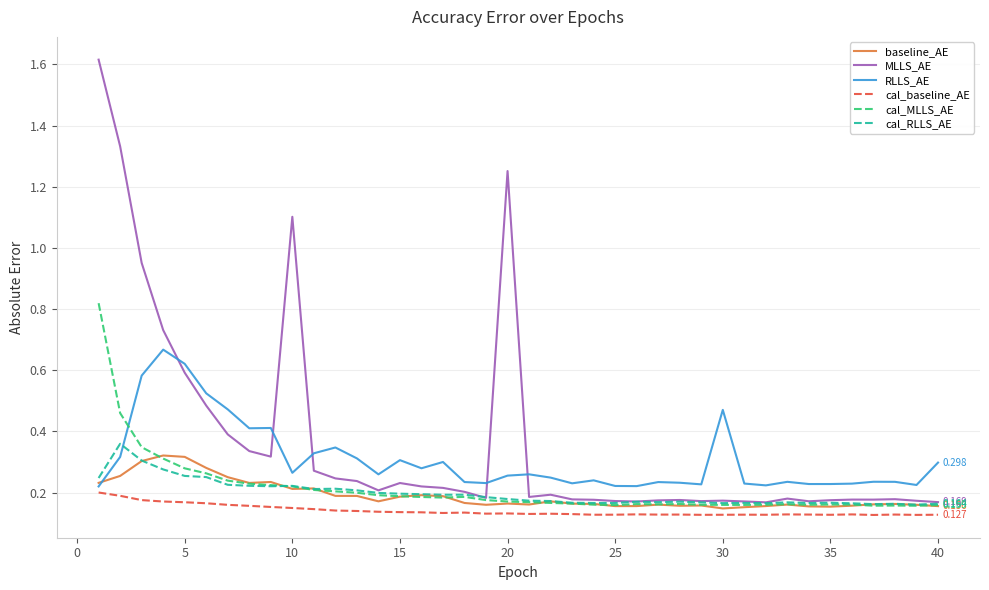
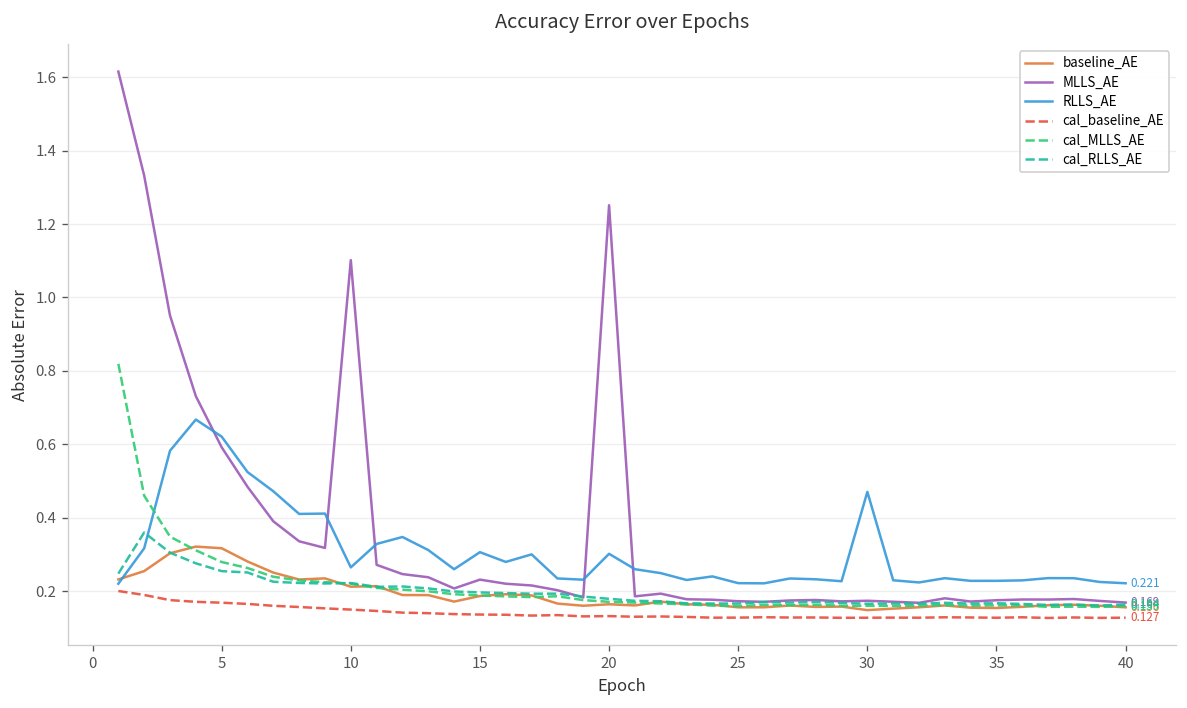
RLLS_AE, 20: 0.26 -> 0.30
RLLS_AE, 40: 0.298 -> 0.221
